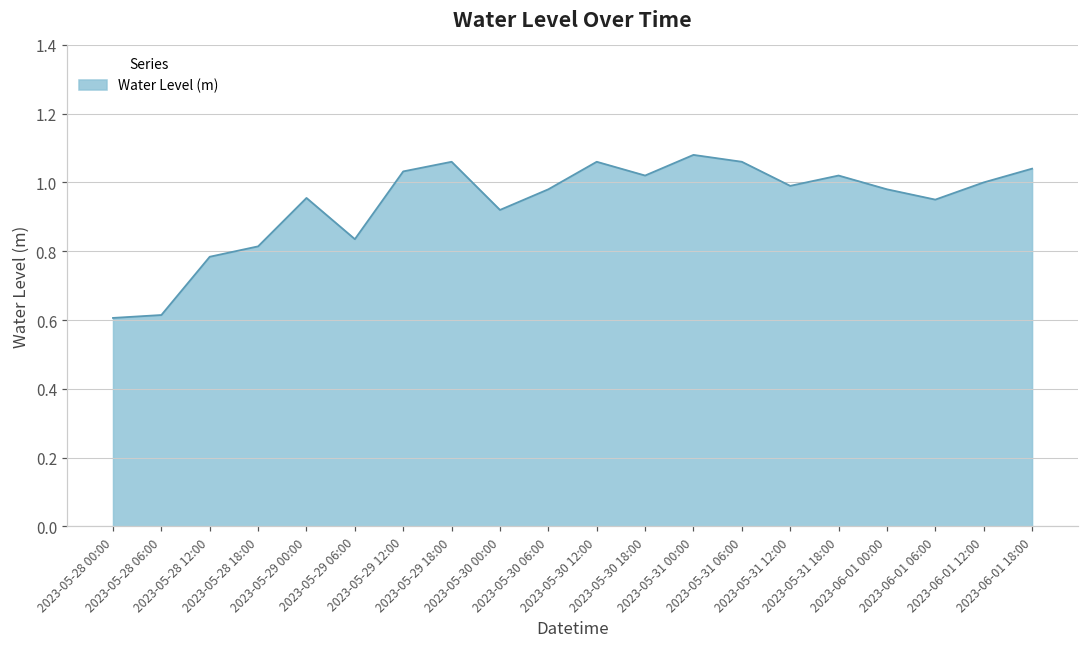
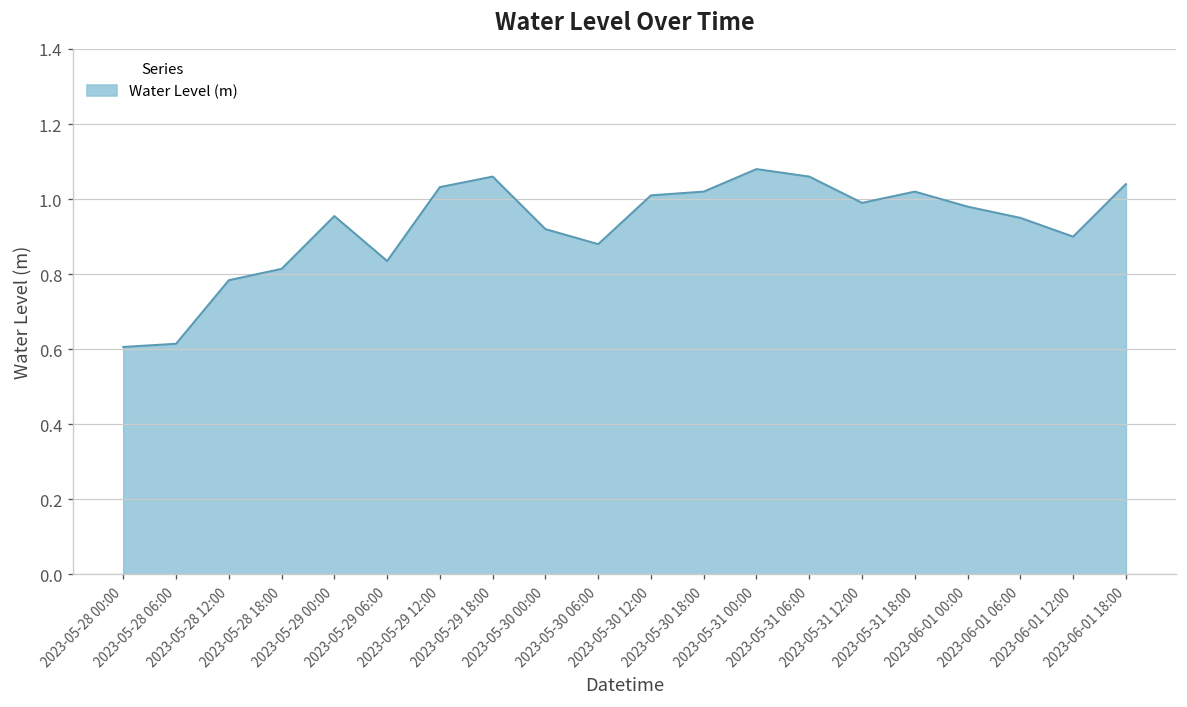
2023-05-30 06:00: 0.98 -> 0.88
2023-05-30 12:00: 1.06 -> 1.01
2023-06-01 12:00: 1.0 -> 0.9
